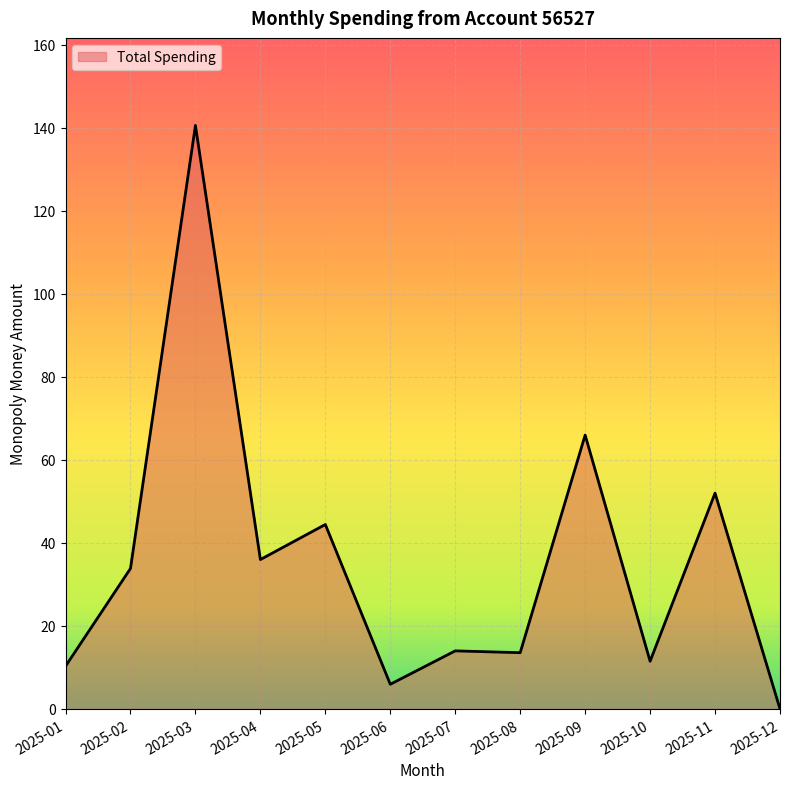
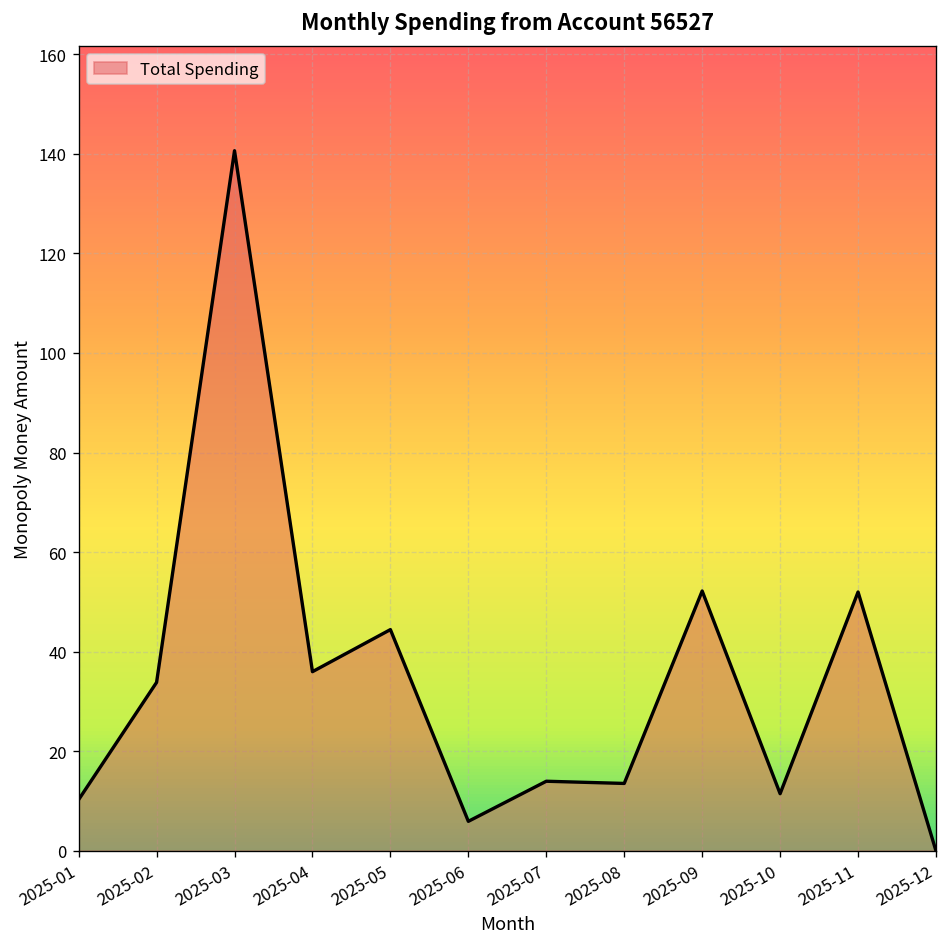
2025-09: 66 -> 52
